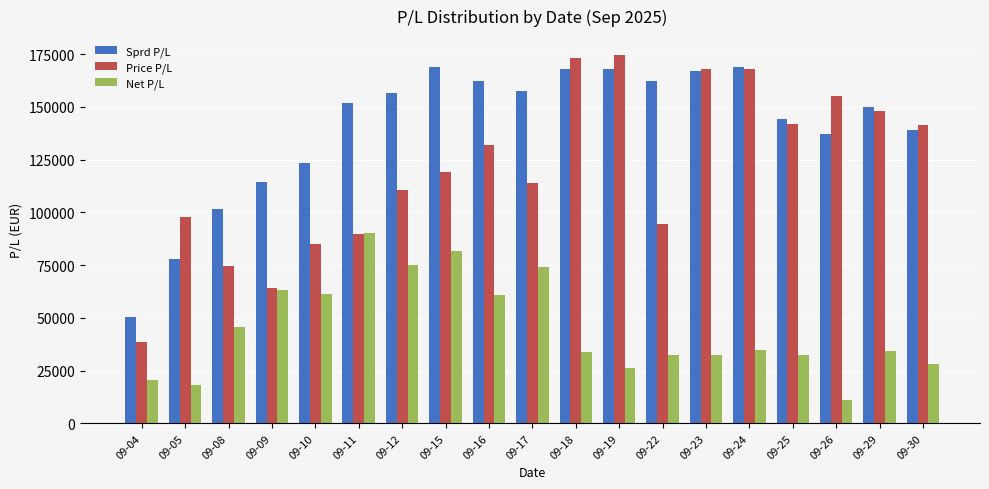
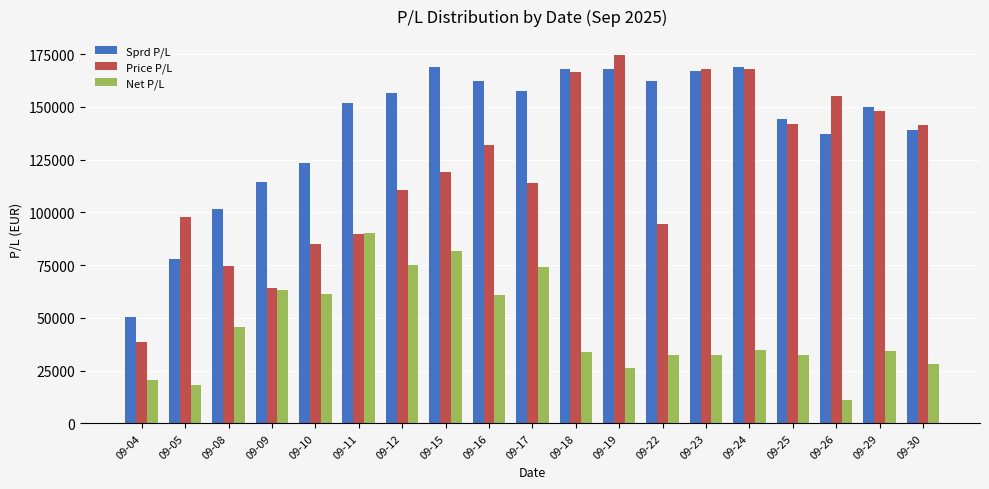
Price P/L, 09-18: 173000 -> 167000
